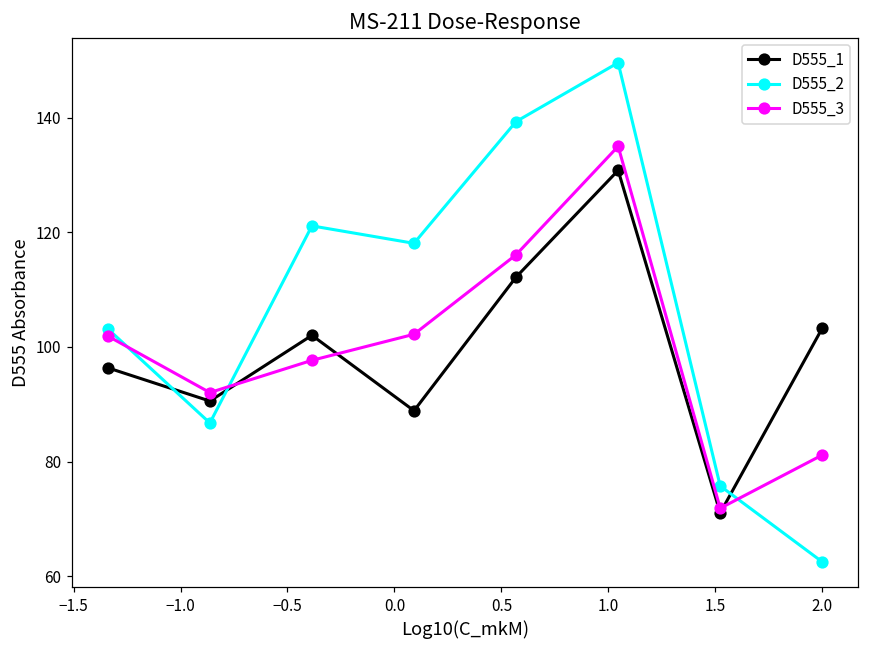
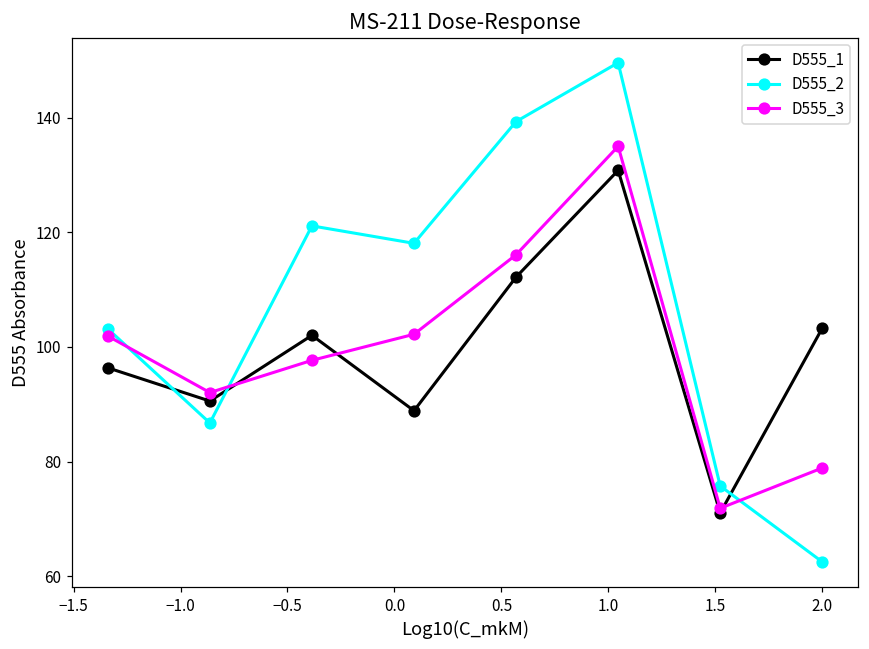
D555_3, 2.0: 81 -> 79
